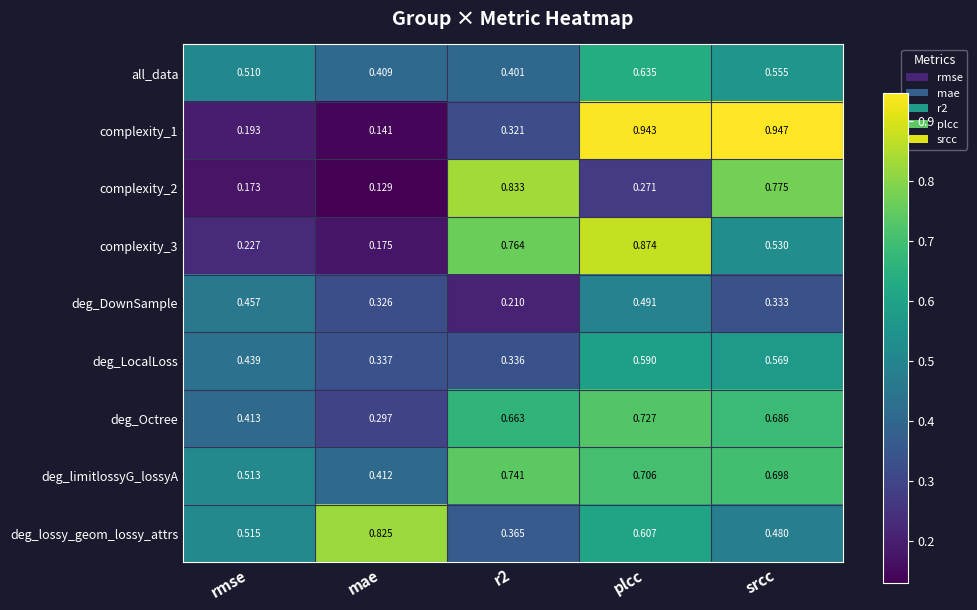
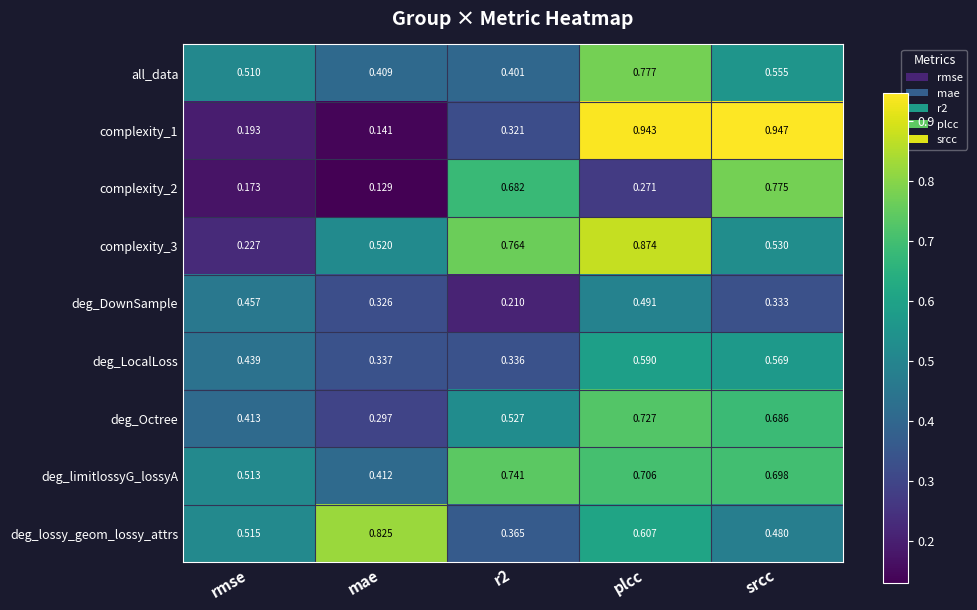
all_data, plcc: 0.635 -> 0.777
complexity_2, r2: 0.833 -> 0.682
complexity_3, mae: 0.175 -> 0.520
deg_Octree, r2: 0.663 -> 0.527
